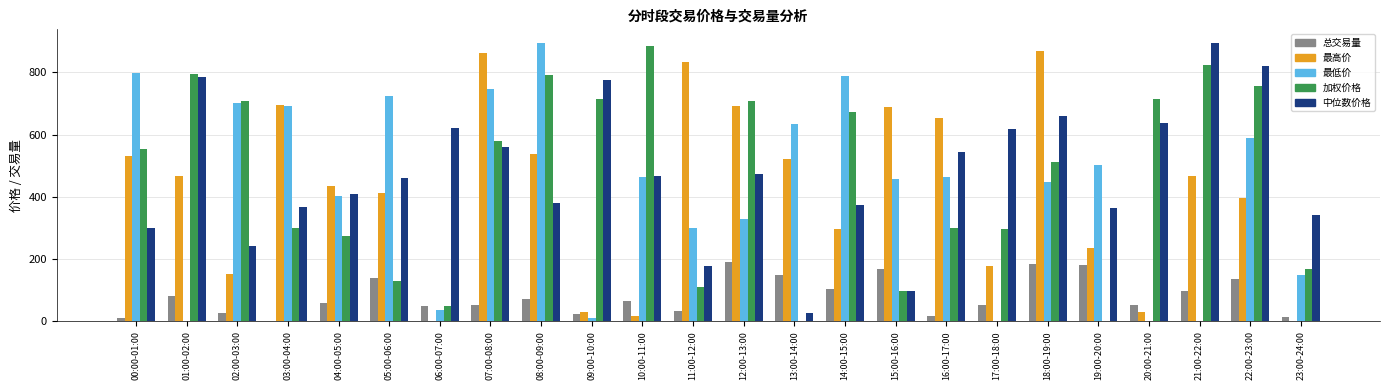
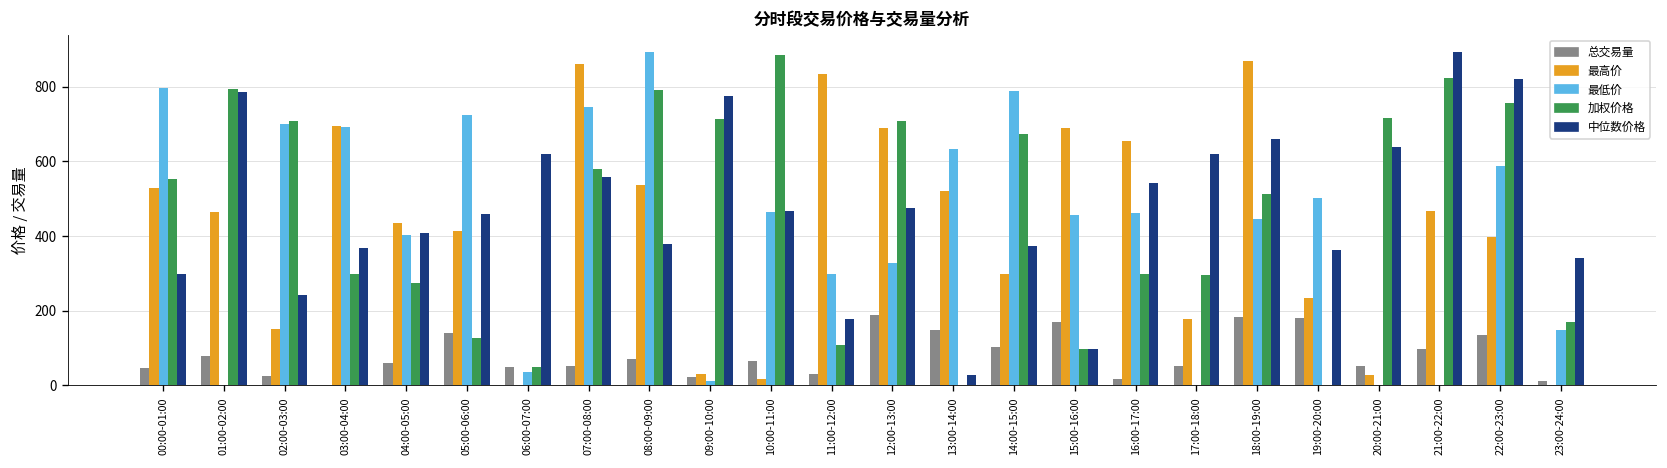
总交易量, 00:00-01:00: 10 -> 50
